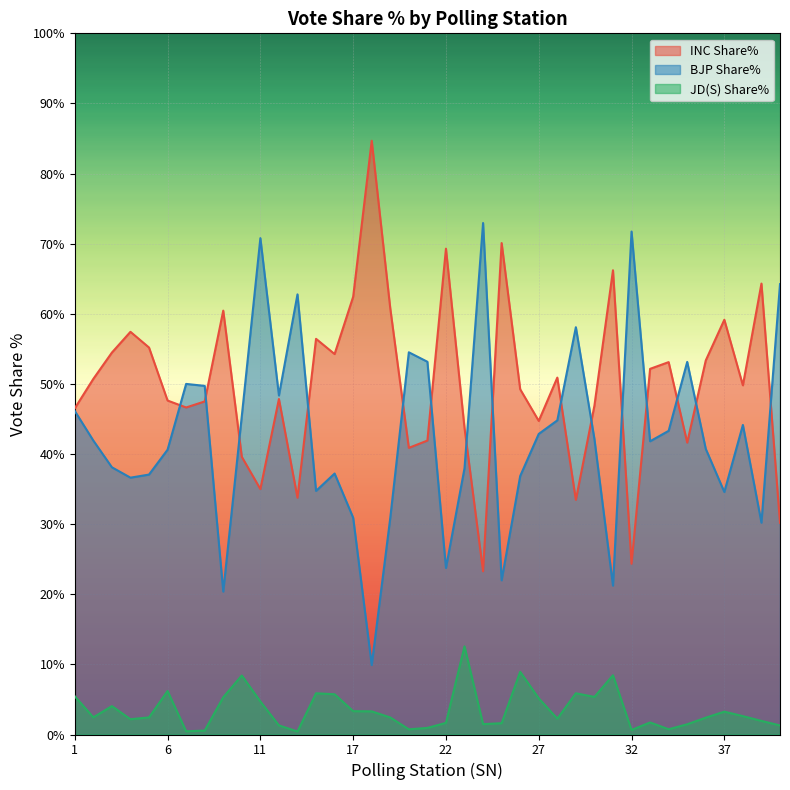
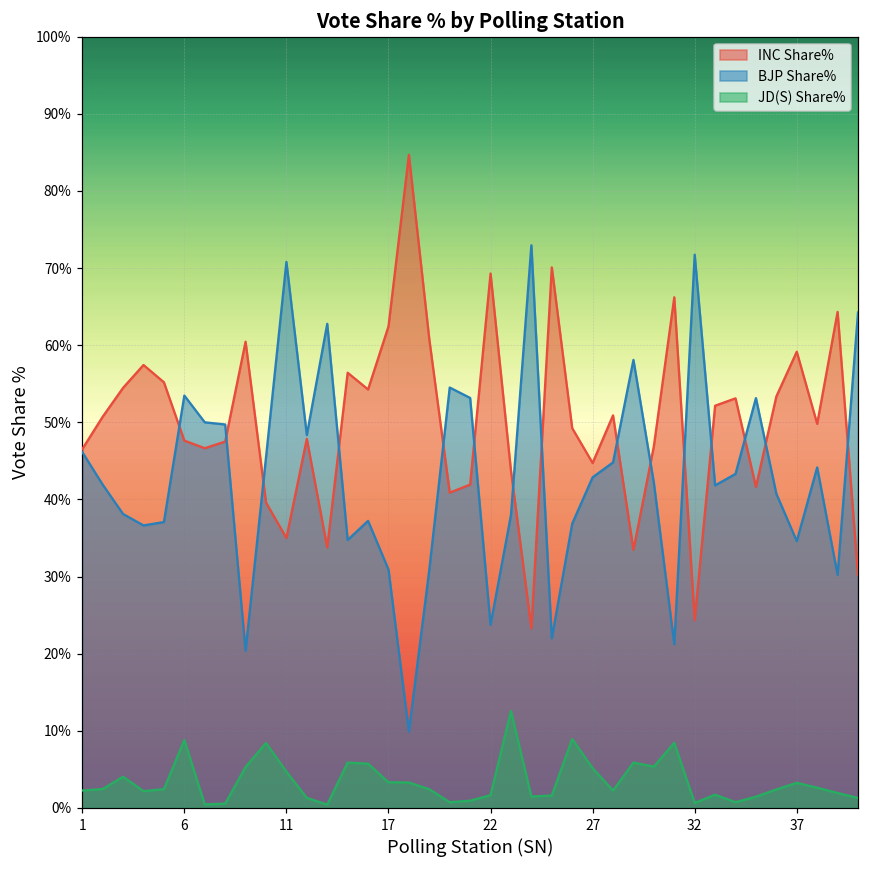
JD(S) Share%, 1: 5% -> 2%
BJP Share%, 6: 41% -> 53%
JD(S) Share%, 6: 6% -> 9%
